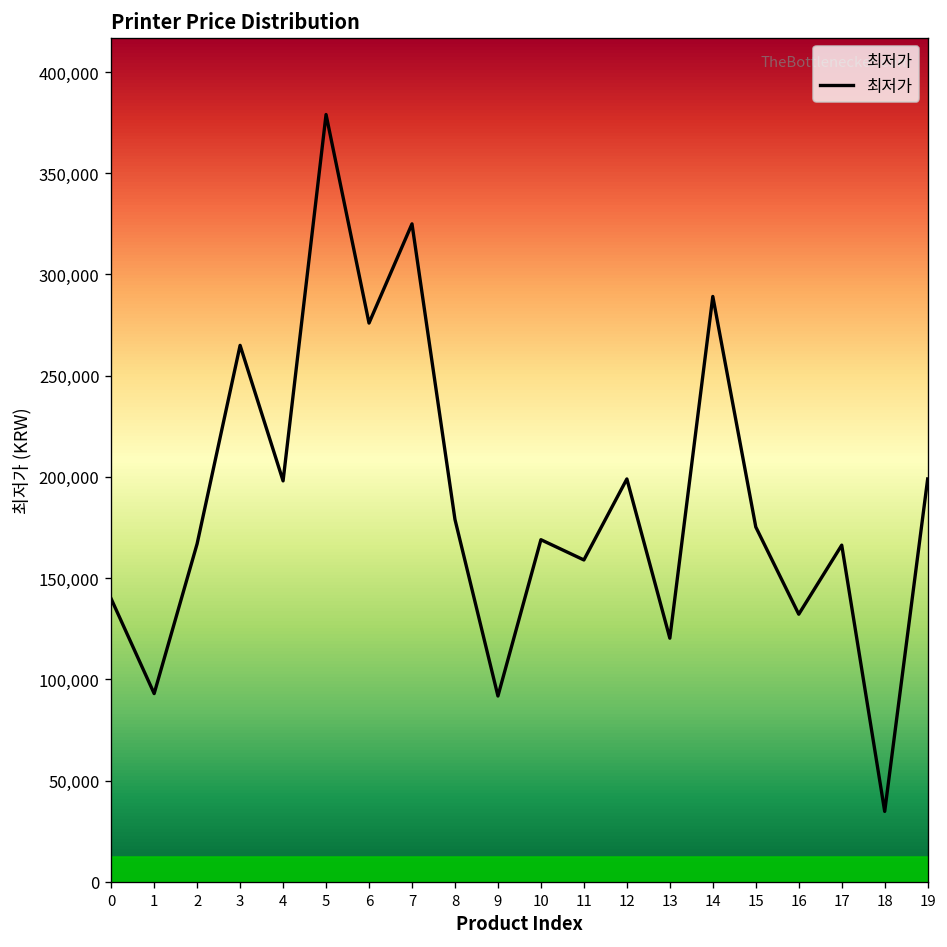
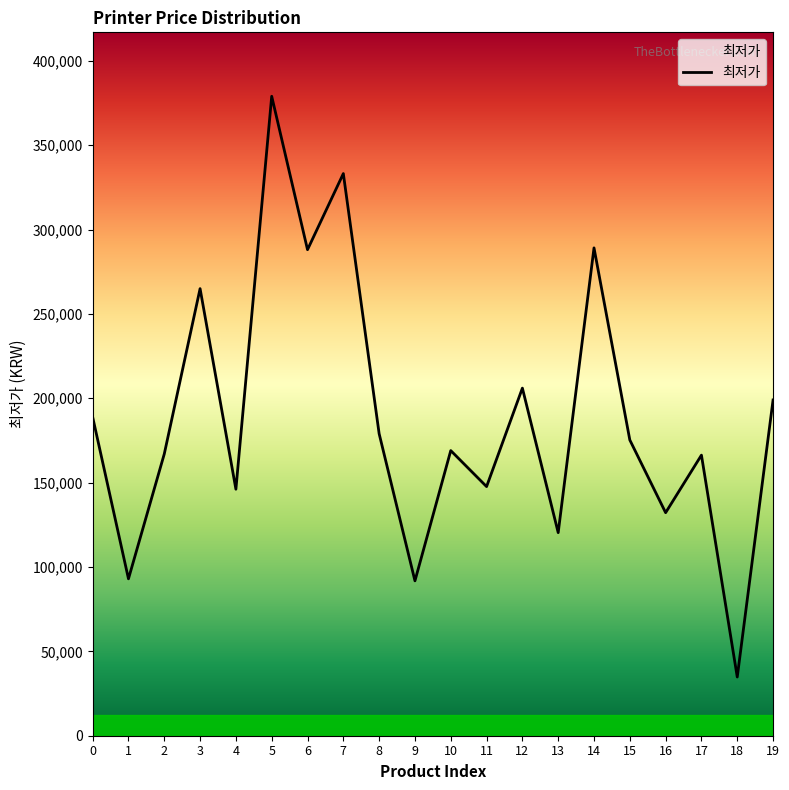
0: 140,000 -> 189,000
4: 198,000 -> 146,000
6: 276,000 -> 288,000
7: 325,000 -> 333,000
11: 159,000 -> 148,000
12: 199,000 -> 206,000
